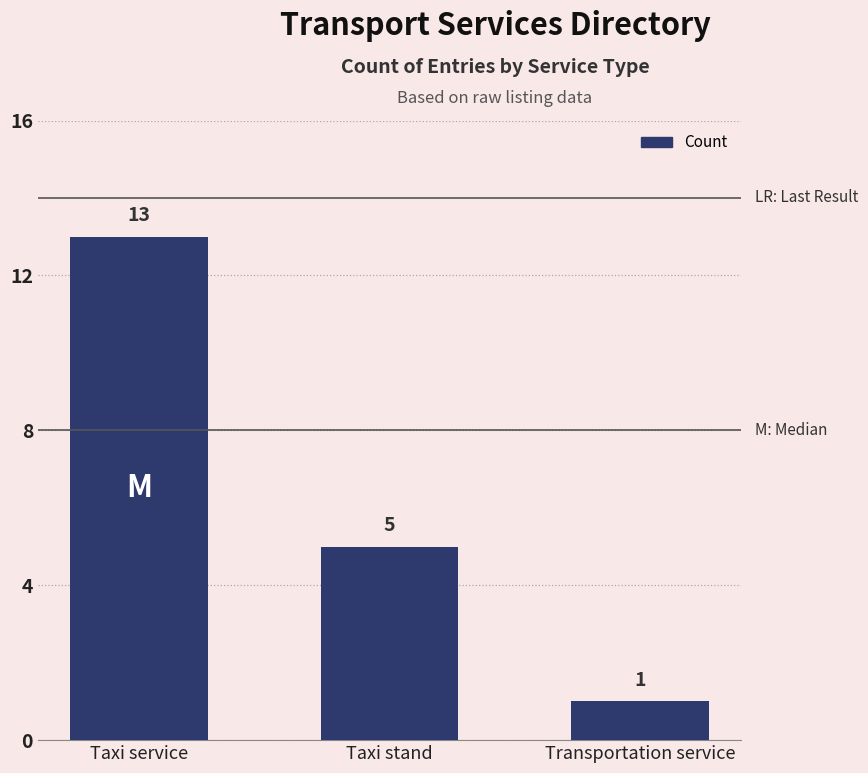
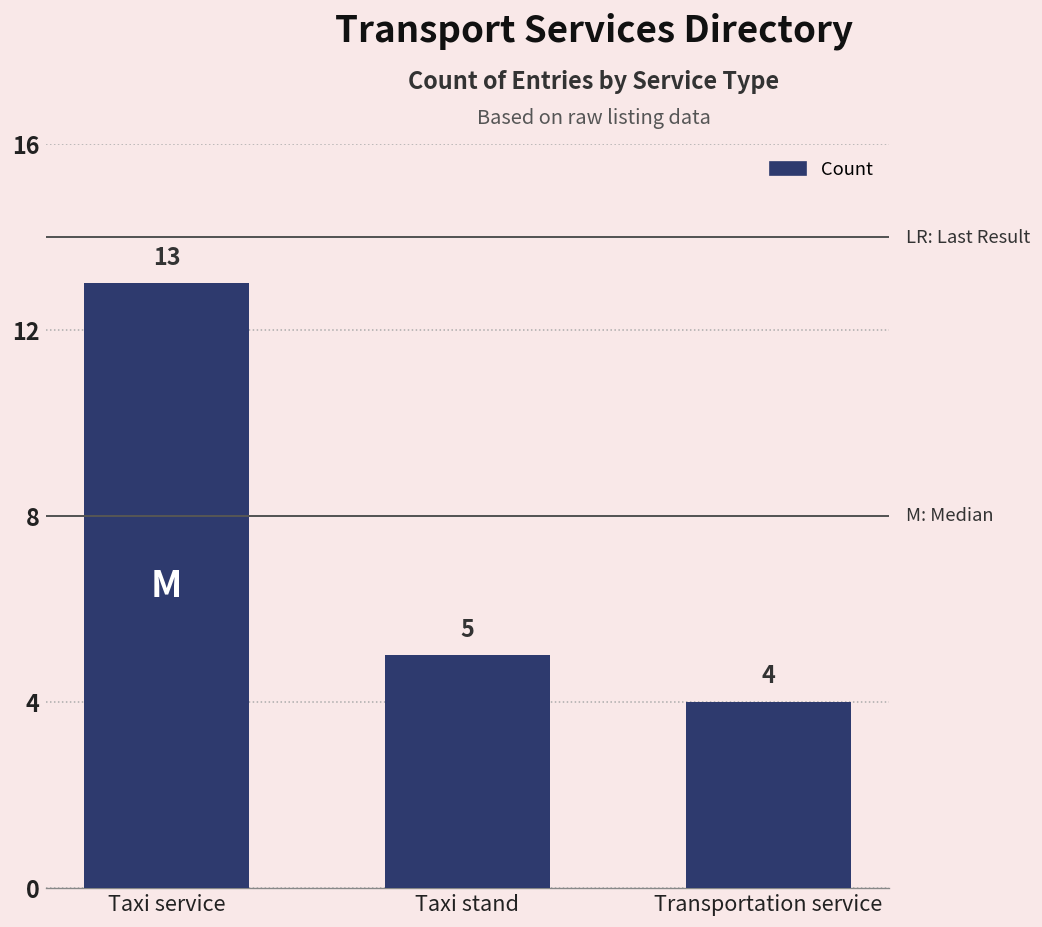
Transportation service: 1 -> 4
